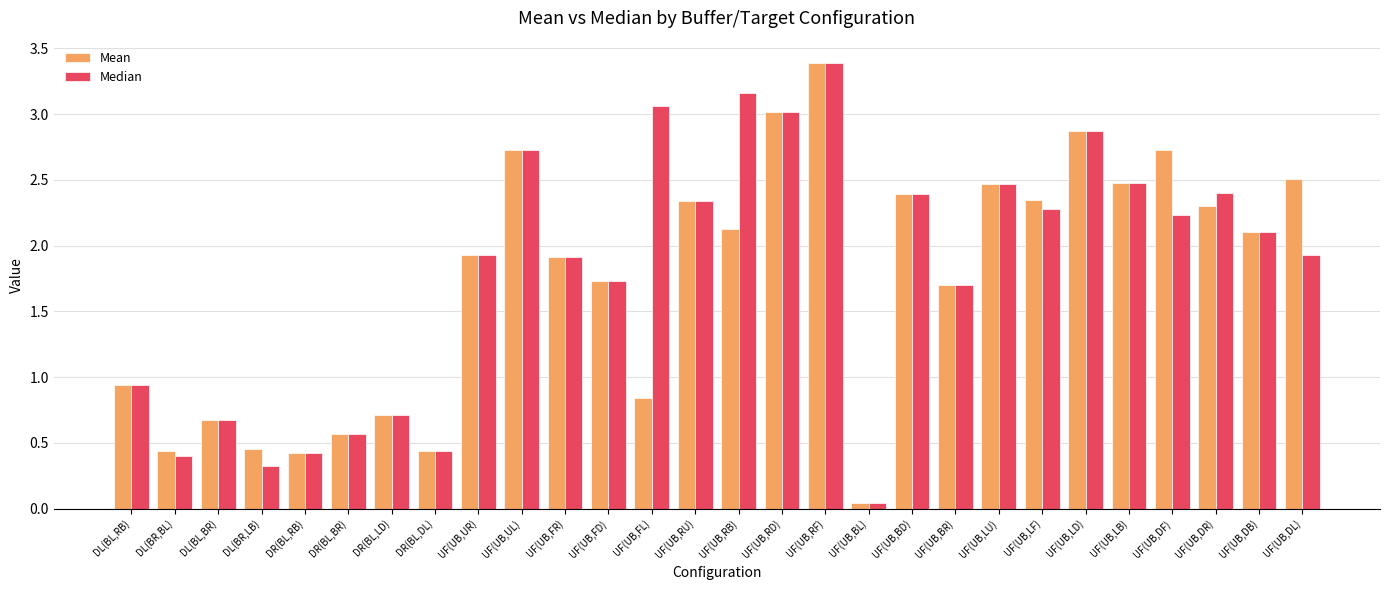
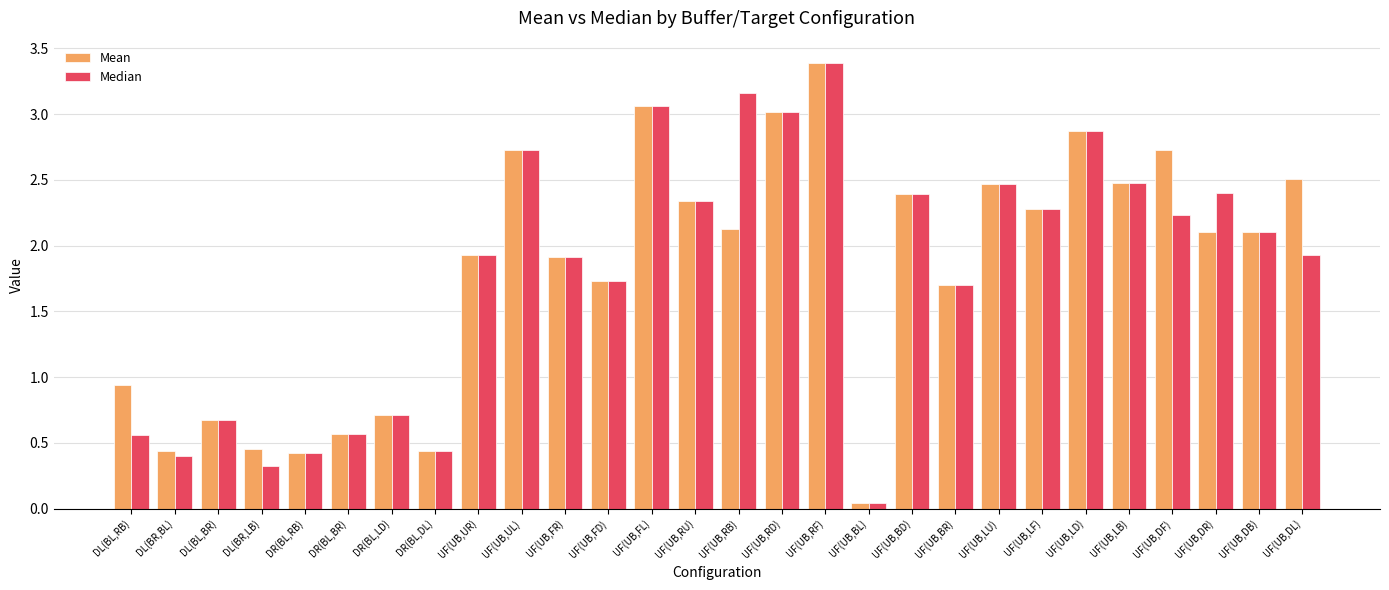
Median, DL(BL,RB): 0.94 -> 0.56
Mean, UF(UB,FL): 0.84 -> 3.06
Mean, UF(UB,LF): 2.35 -> 2.28
Mean, UF(UB,DR): 2.3 -> 2.1
